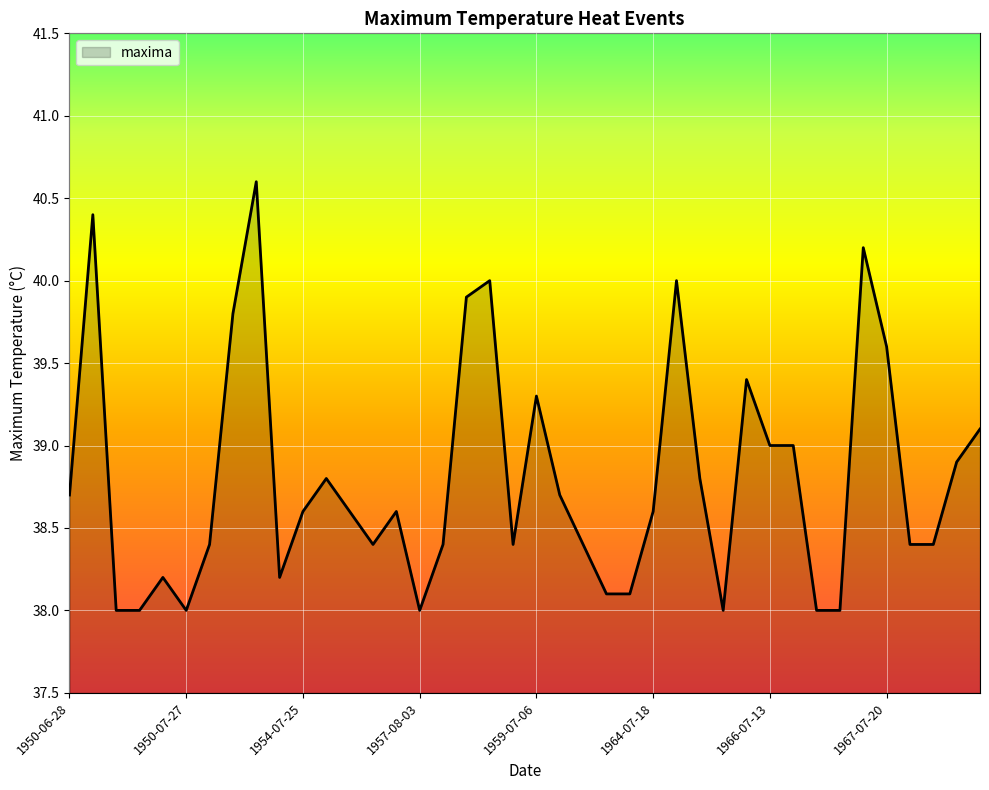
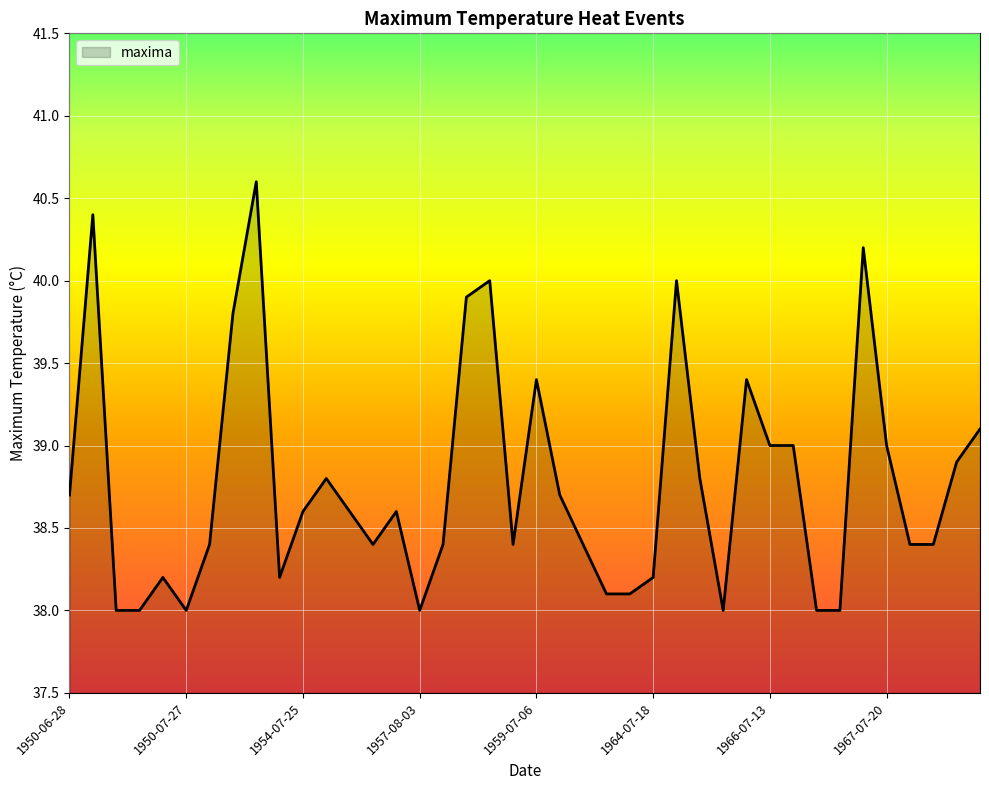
1959-07-06: 39.3 -> 39.4
1964-07-18: 38.6 -> 38.2
1967-07-20: 39.6 -> 39.0
